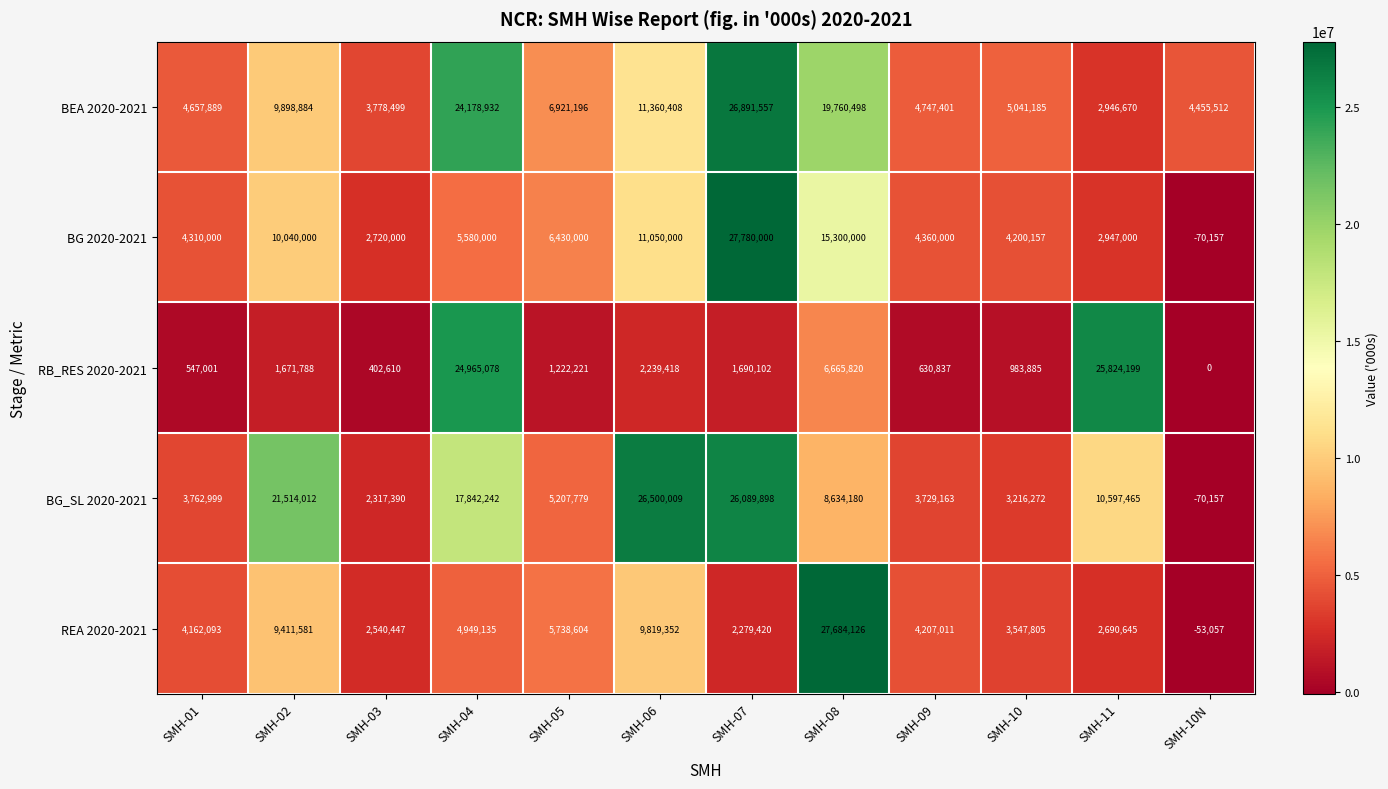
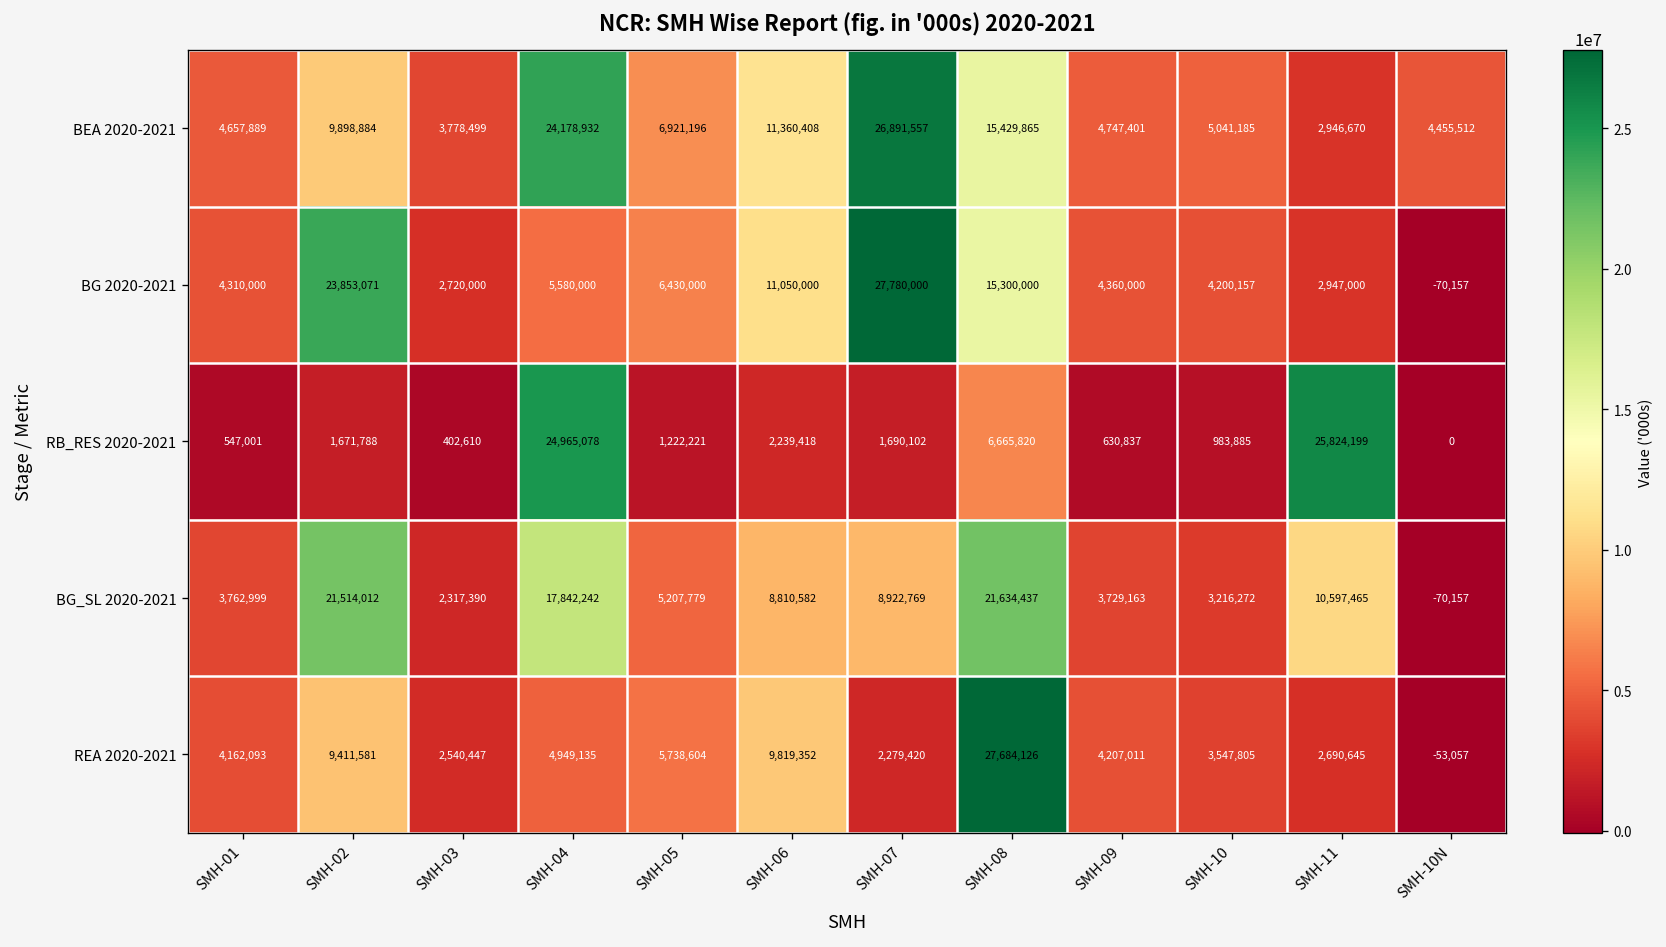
BEA 2020-2021, SMH-08: 19,760,498 -> 15,429,865
BG 2020-2021, SMH-02: 10,040,000 -> 23,853,071
BG_SL 2020-2021, SMH-06: 26,500,009 -> 8,810,582
BG_SL 2020-2021, SMH-07: 26,089,898 -> 8,922,769
BG_SL 2020-2021, SMH-08: 8,634,180 -> 21,634,437
